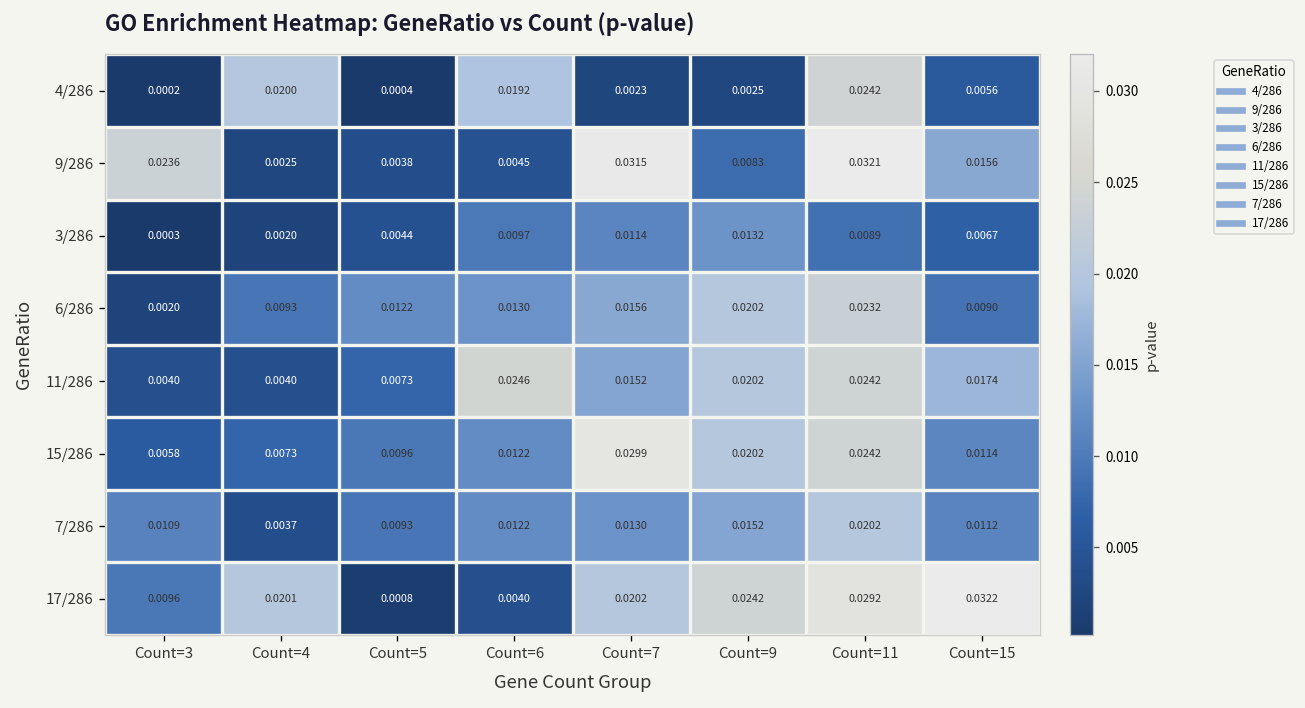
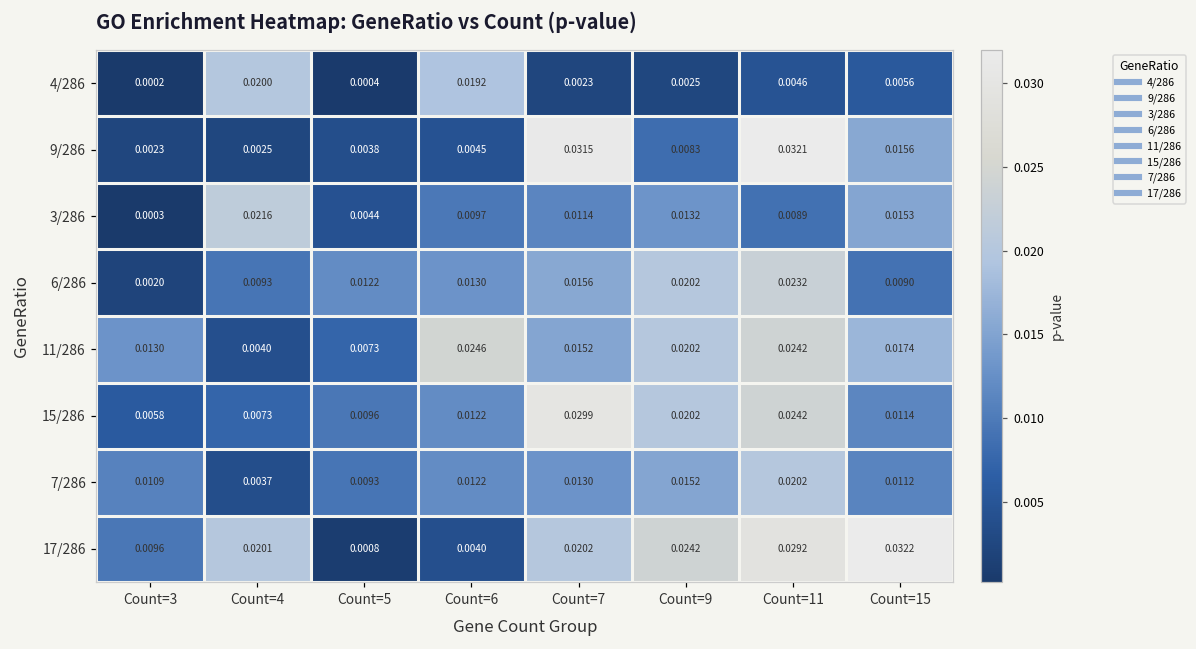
4/286, Count=11: 0.0242 -> 0.0046
9/286, Count=3: 0.0236 -> 0.0023
3/286, Count=4: 0.0020 -> 0.0216
3/286, Count=15: 0.0067 -> 0.0153
11/286, Count=3: 0.0040 -> 0.0130
